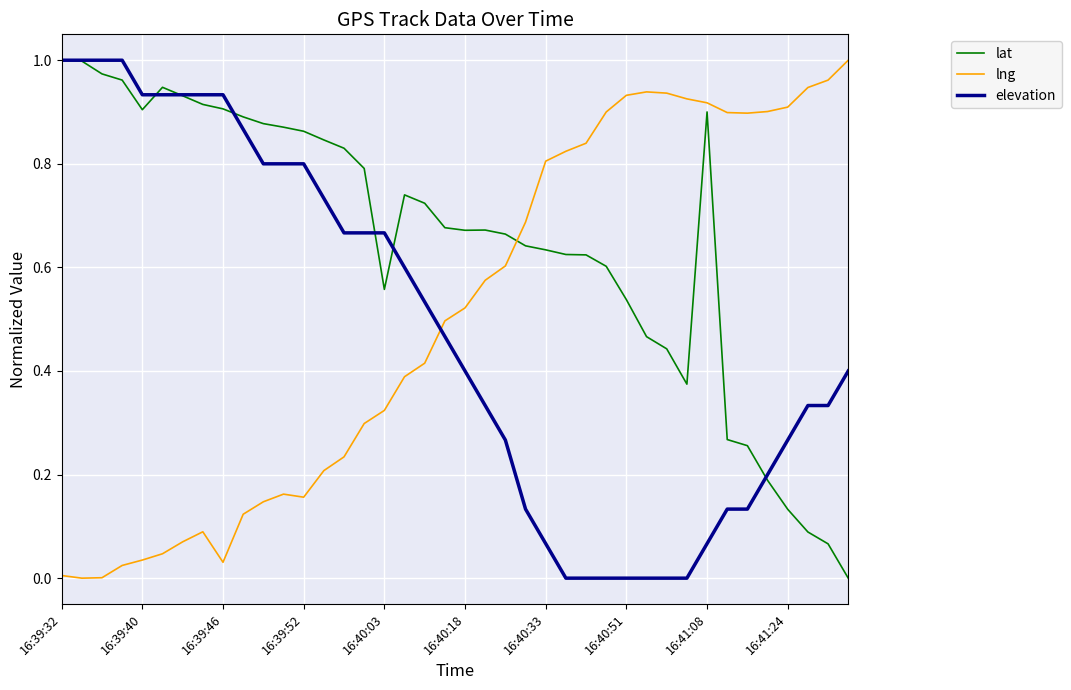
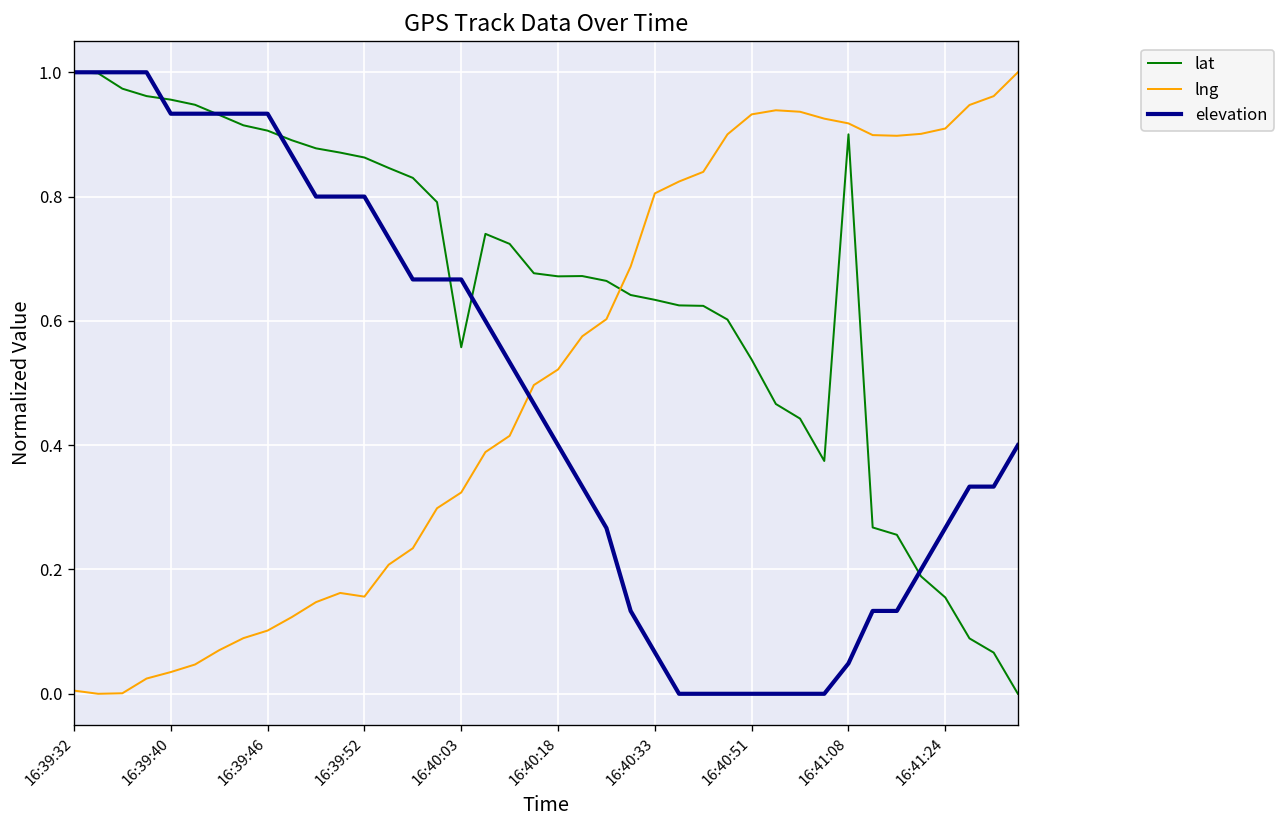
lat, 16:39:40: 0.90 -> 0.96
lng, 16:39:46: 0.03 -> 0.10
elevation, 16:41:08: 0.07 -> 0.05
lat, 16:41:24: 0.13 -> 0.16
